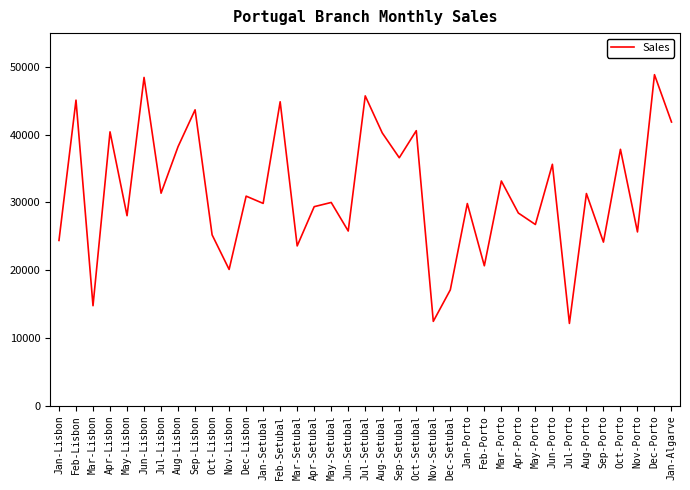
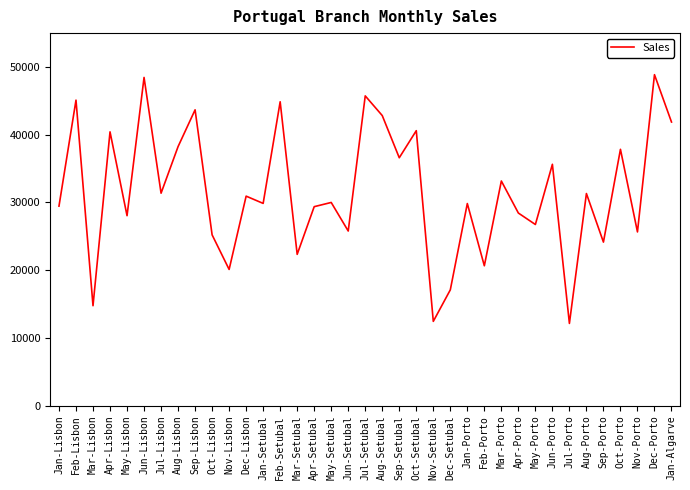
Jan-Lisbon: 24000 -> 29000
Mar-Setubal: 24000 -> 22000
Aug-Setubal: 40000 -> 43000
